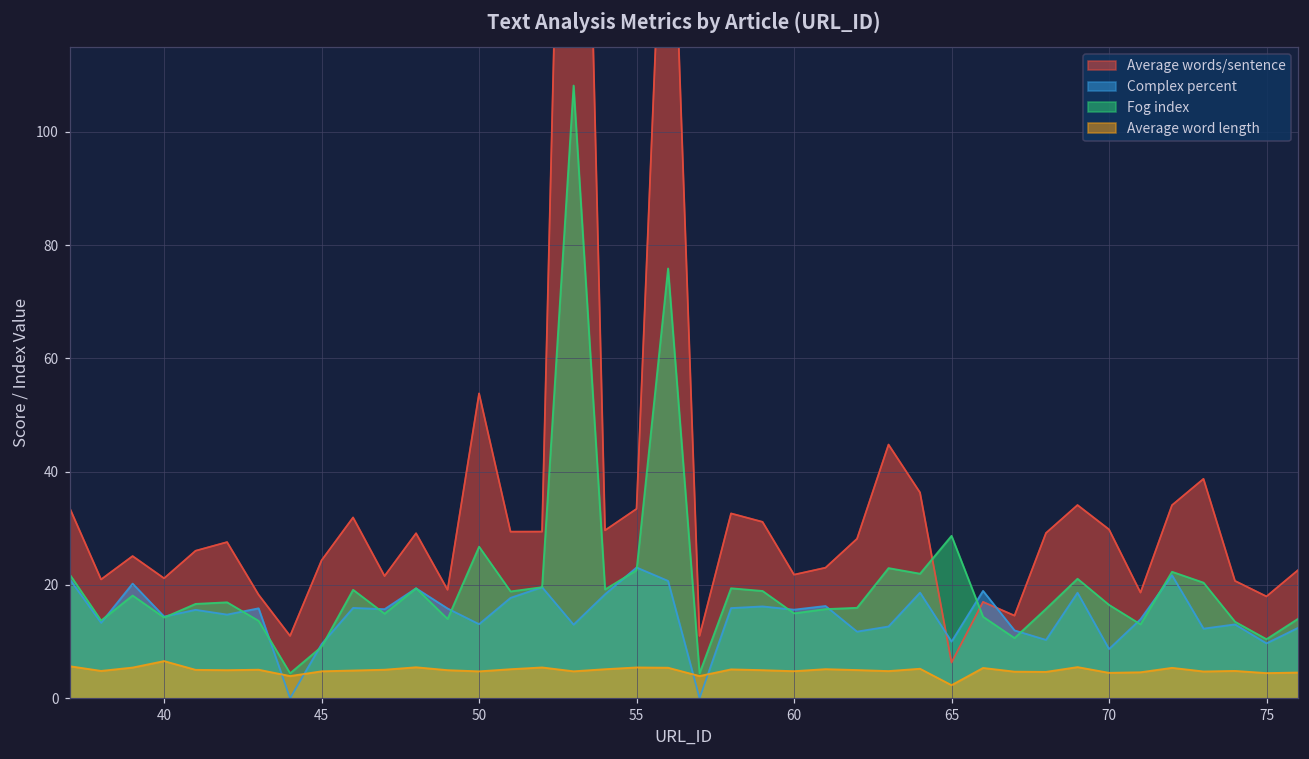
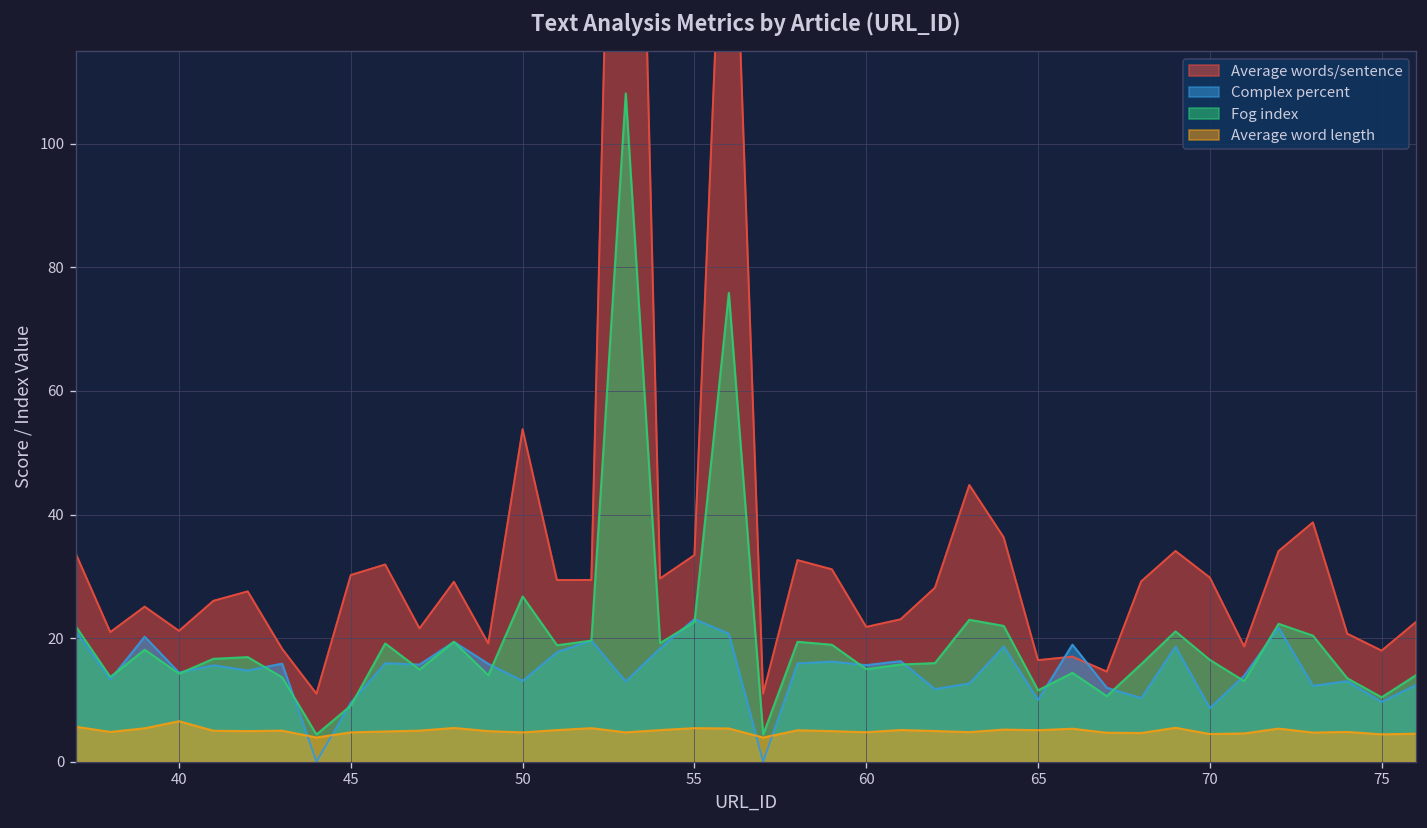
Average words/sentence, 45: 24 -> 30
Average words/sentence, 65: 6 -> 16
Fog index, 65: 29 -> 12
Average word length, 65: 2 -> 5
